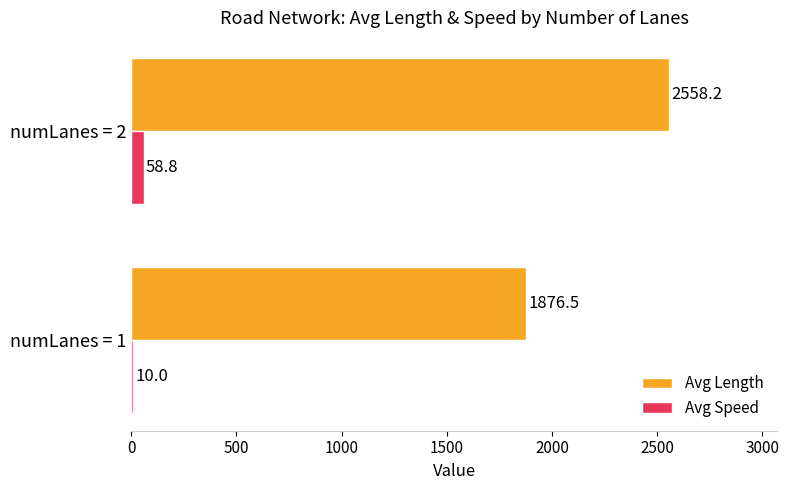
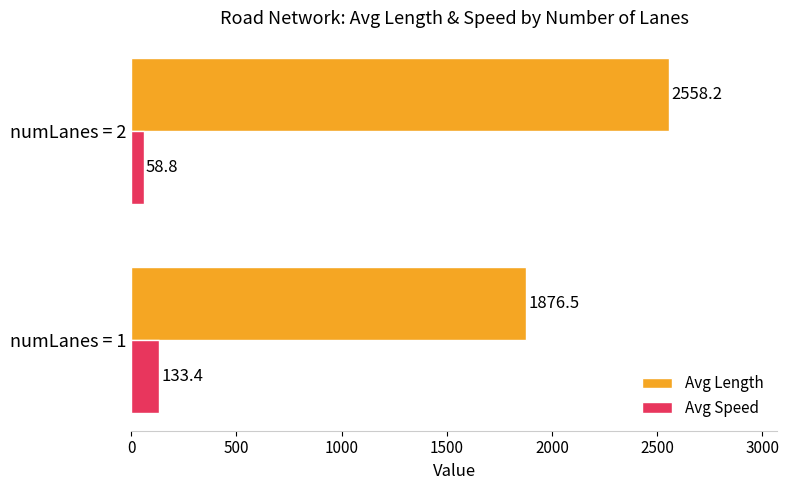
Avg Speed, numLanes = 1: 10.0 -> 133.4
